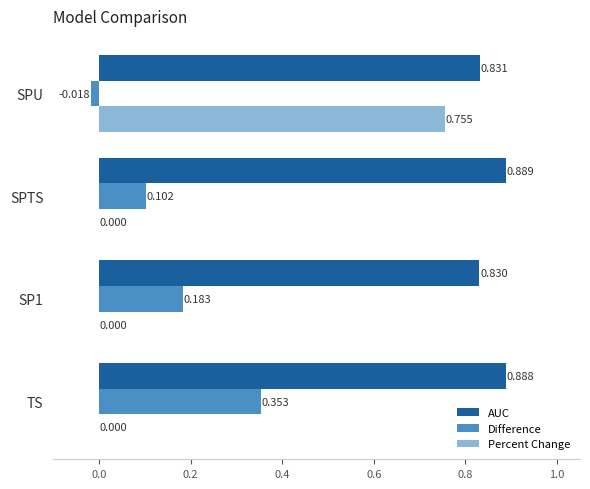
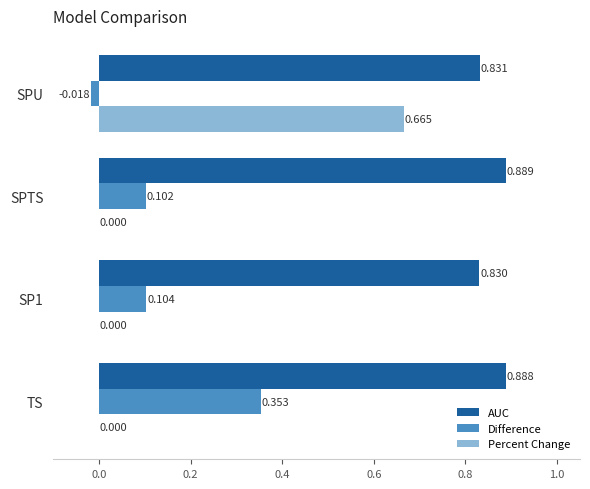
Percent Change, SPU: 0.755 -> 0.665
Difference, SP1: 0.183 -> 0.104
